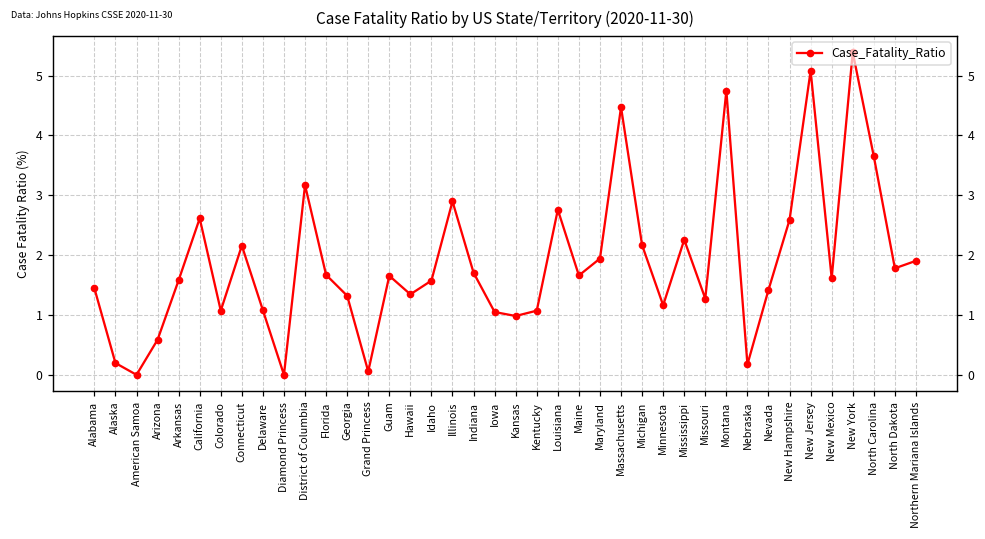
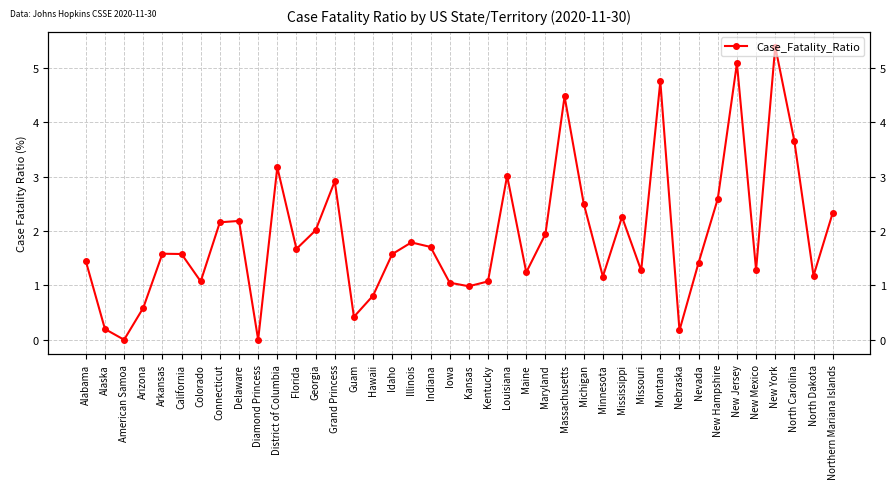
California: 2.6 -> 1.6
Delaware: 1.1 -> 2.2
Georgia: 1.3 -> 2.0
Grand Princess: 0.1 -> 2.9
Guam: 1.7 -> 0.4
Hawaii: 1.3 -> 0.8
Illinois: 2.9 -> 1.8
Louisiana: 2.8 -> 3.0
Maine: 1.7 -> 1.2
Michigan: 2.2 -> 2.5
New Mexico: 1.6 -> 1.3
North Dakota: 1.8 -> 1.2
Northern Mariana Islands: 1.9 -> 2.3
